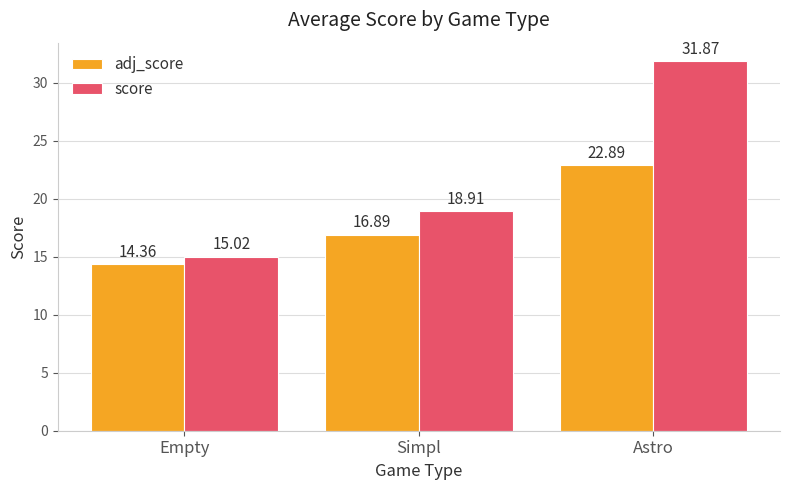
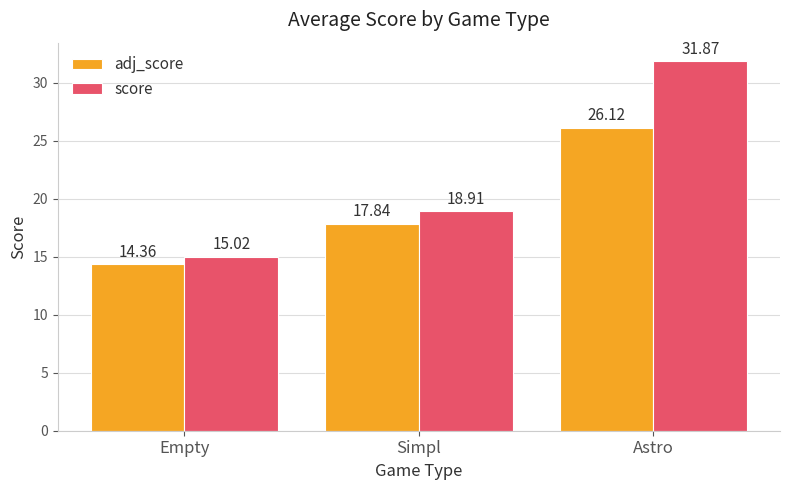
adj_score, Simpl: 16.89 -> 17.84
adj_score, Astro: 22.89 -> 26.12
